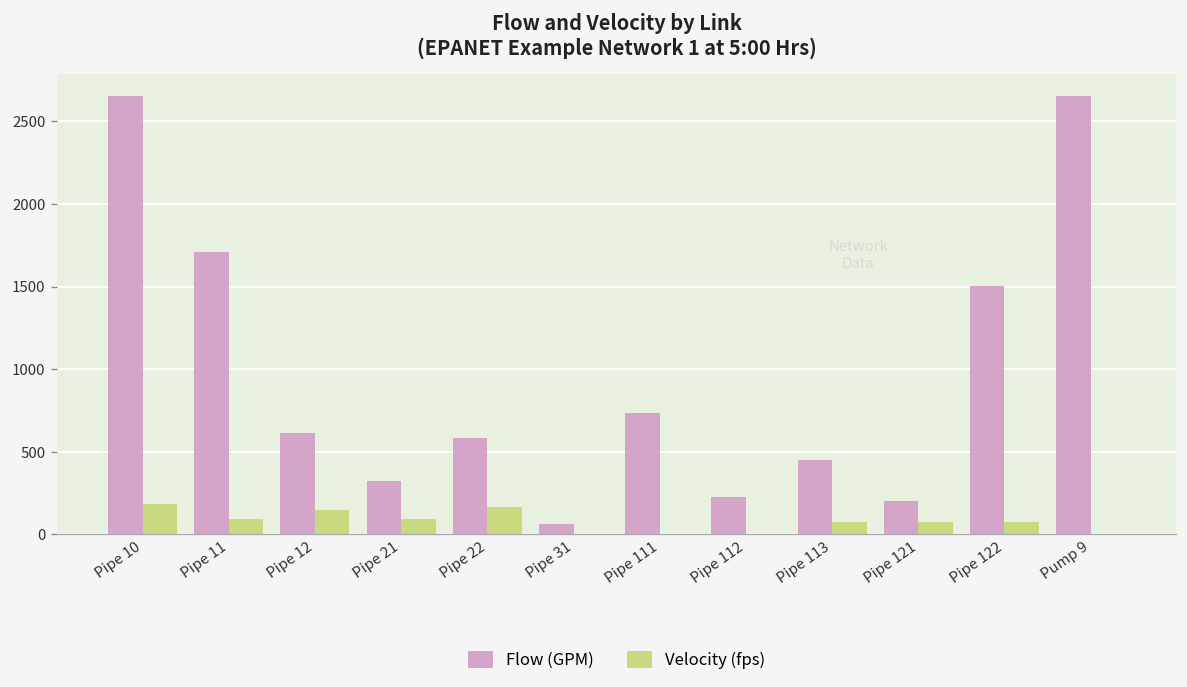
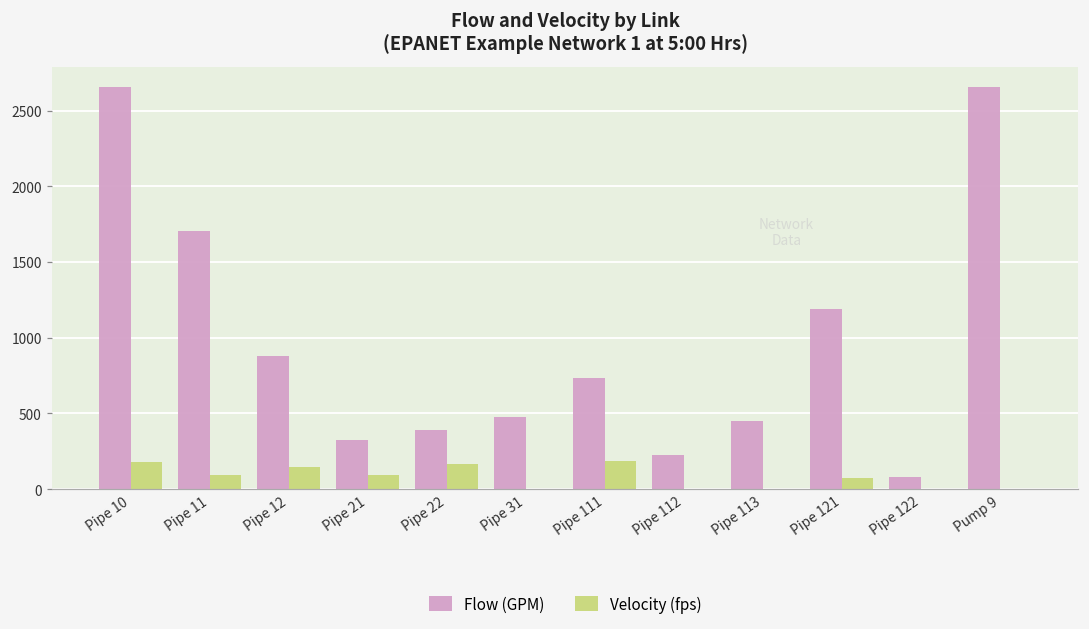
Flow (GPM), Pipe 12: 610 -> 880
Flow (GPM), Pipe 22: 580 -> 390
Flow (GPM), Pipe 31: 60 -> 480
Velocity (fps), Pipe 111: 0 -> 180
Velocity (fps), Pipe 113: 80 -> 0
Flow (GPM), Pipe 121: 200 -> 1190
Flow (GPM), Pipe 122: 1500 -> 80
Velocity (fps), Pipe 122: 70 -> 0
